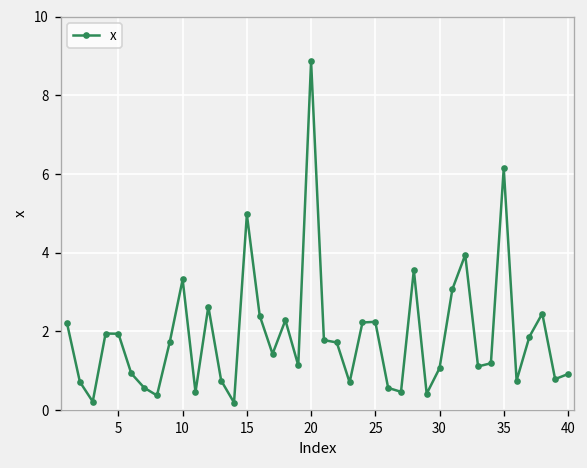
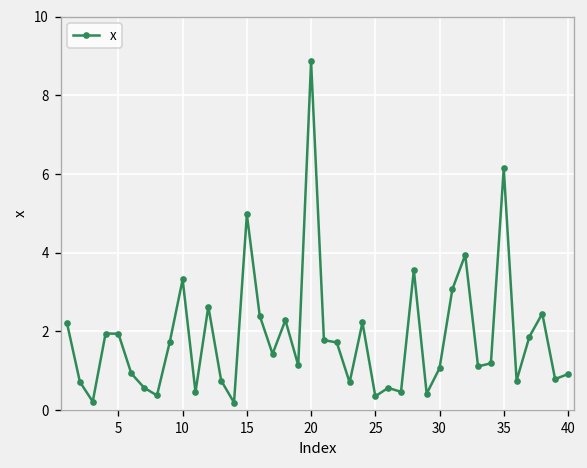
25: 2.2 -> 0.4
